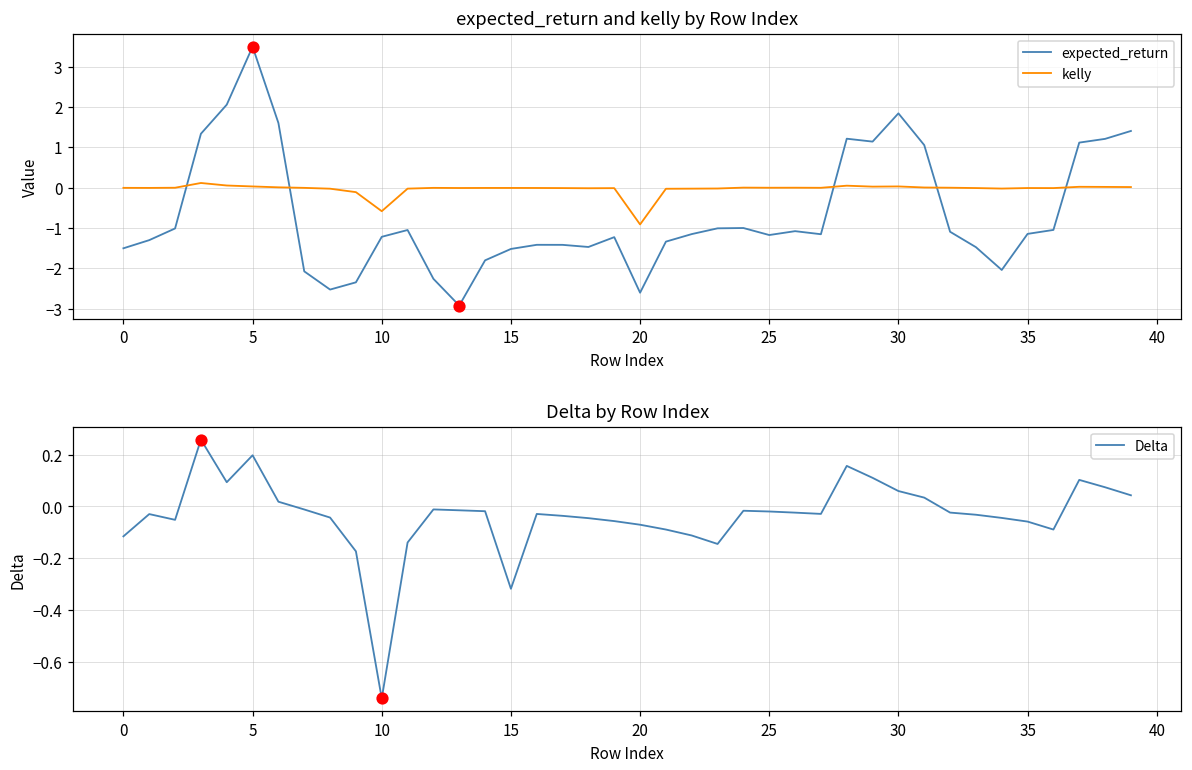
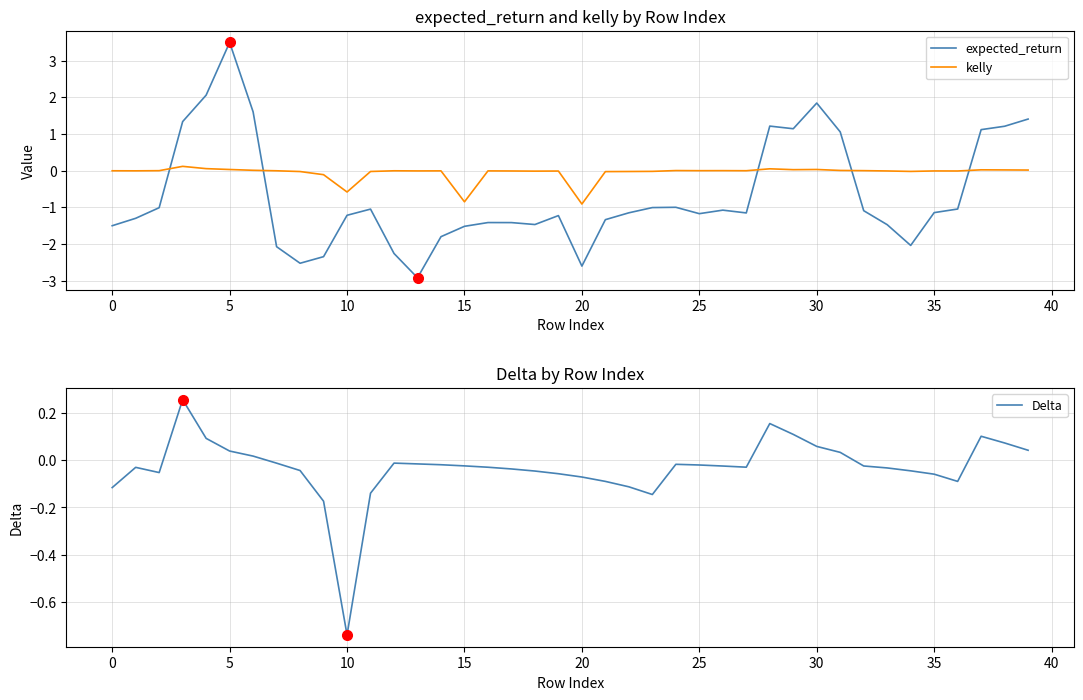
expected_return and kelly by Row Index, kelly, 15: 0.0 -> -0.9
Delta by Row Index, Delta, 5: 0.20 -> 0.04
Delta by Row Index, Delta, 15: -0.32 -> -0.02
